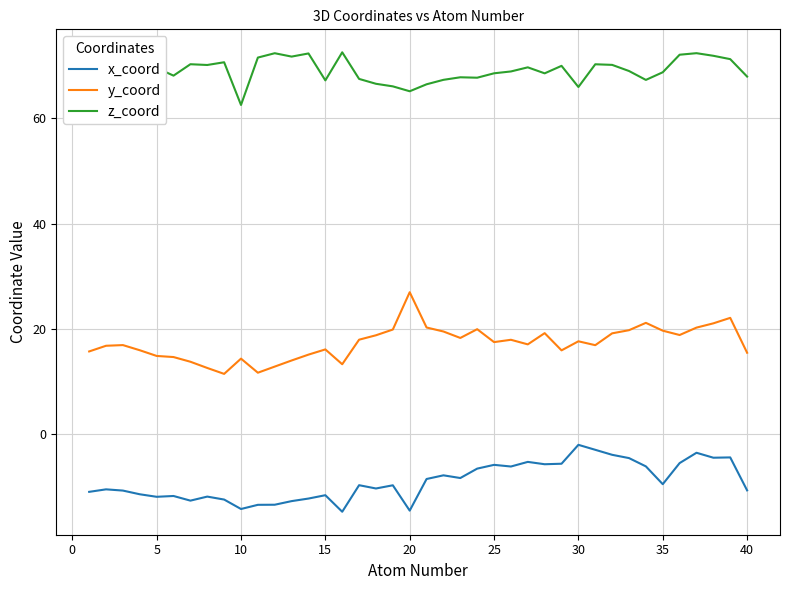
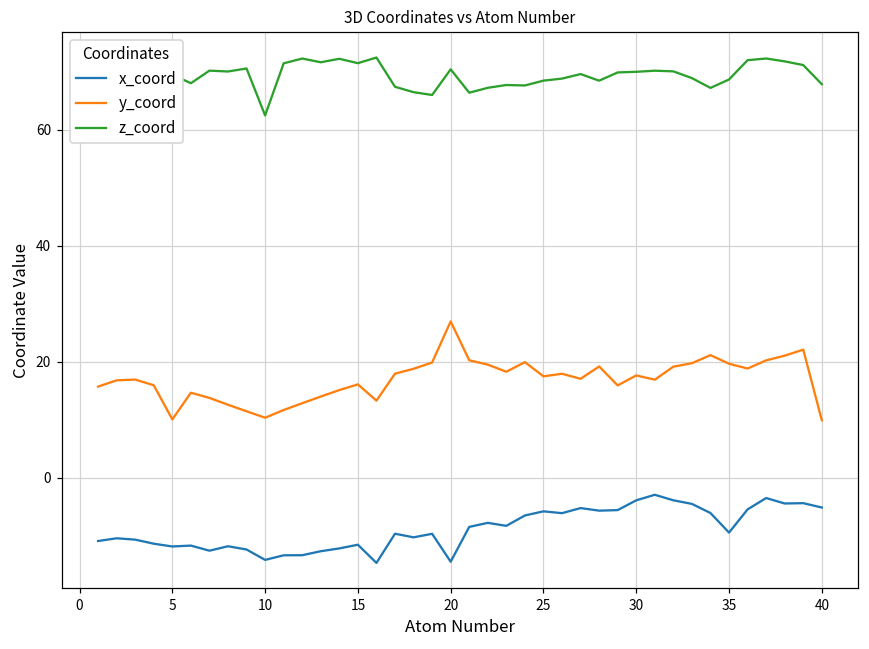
y_coord, 5: 15 -> 10
y_coord, 10: 14 -> 10
z_coord, 15: 67 -> 72
z_coord, 20: 65 -> 70
x_coord, 30: -2 -> -4
z_coord, 30: 66 -> 70
x_coord, 40: -11 -> -5
y_coord, 40: 15 -> 10
